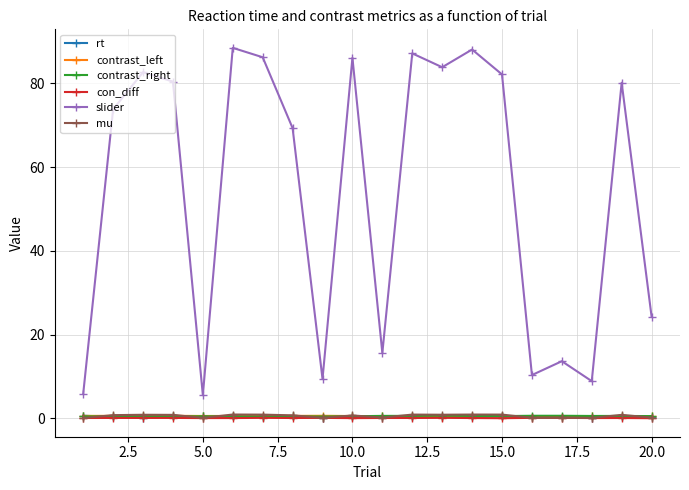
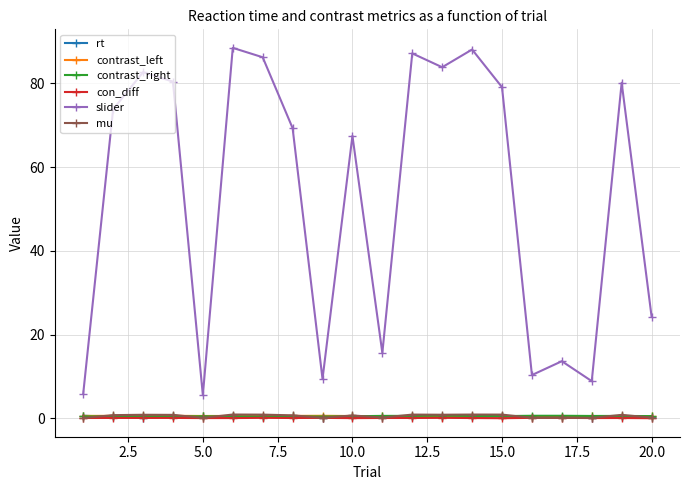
slider, 10.0: 86 -> 67
slider, 15.0: 82 -> 79
